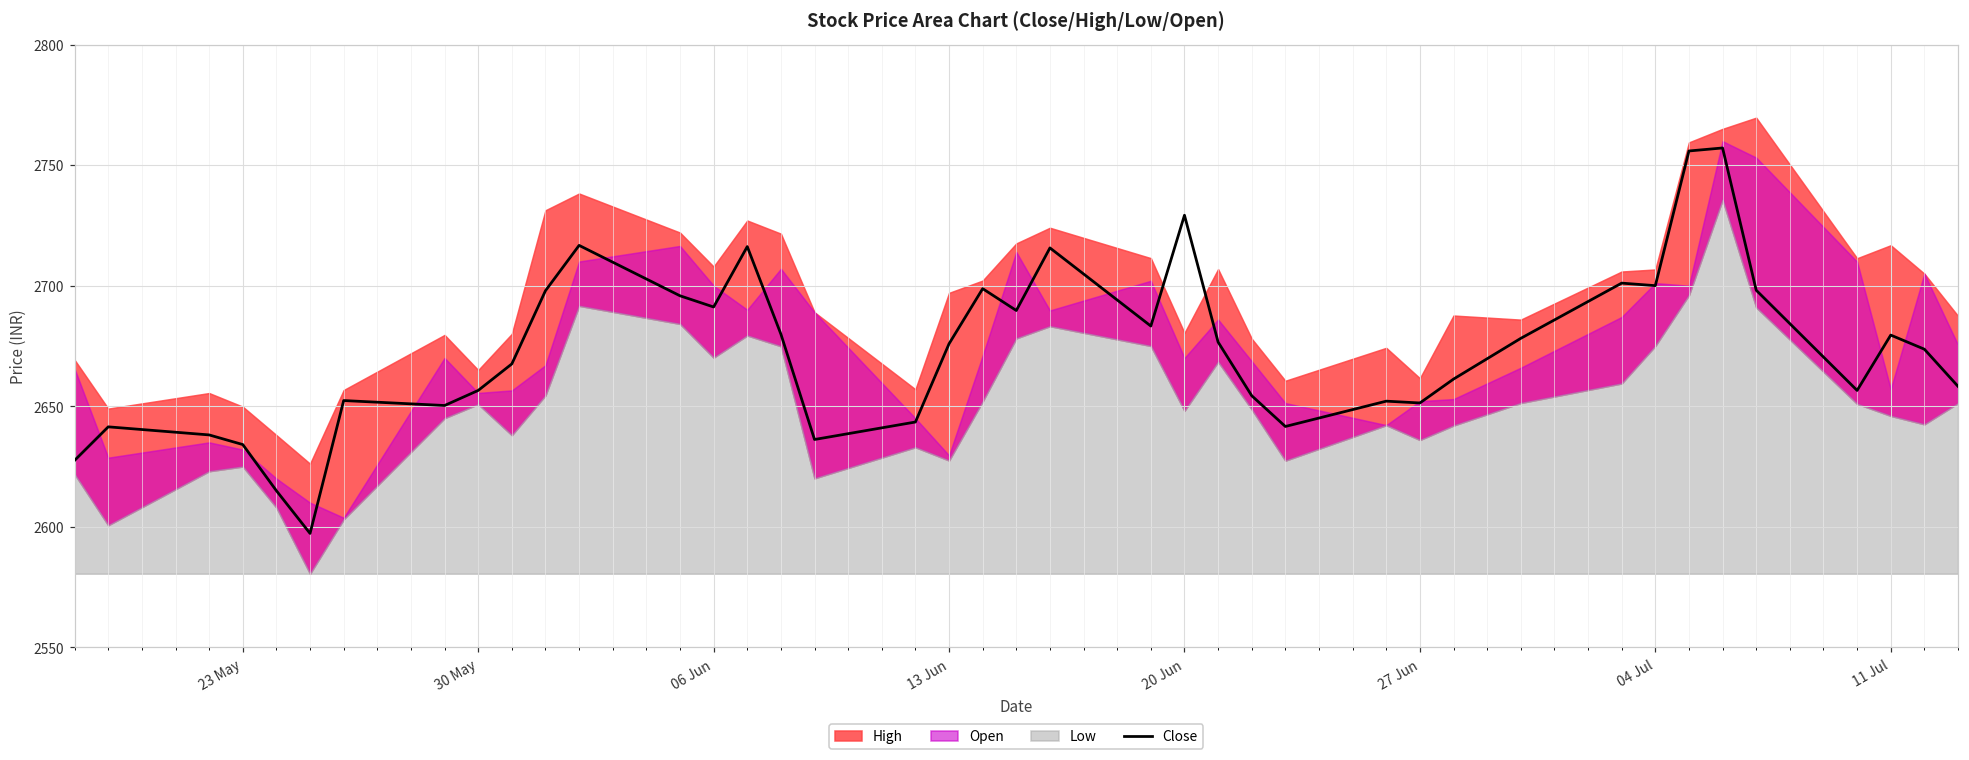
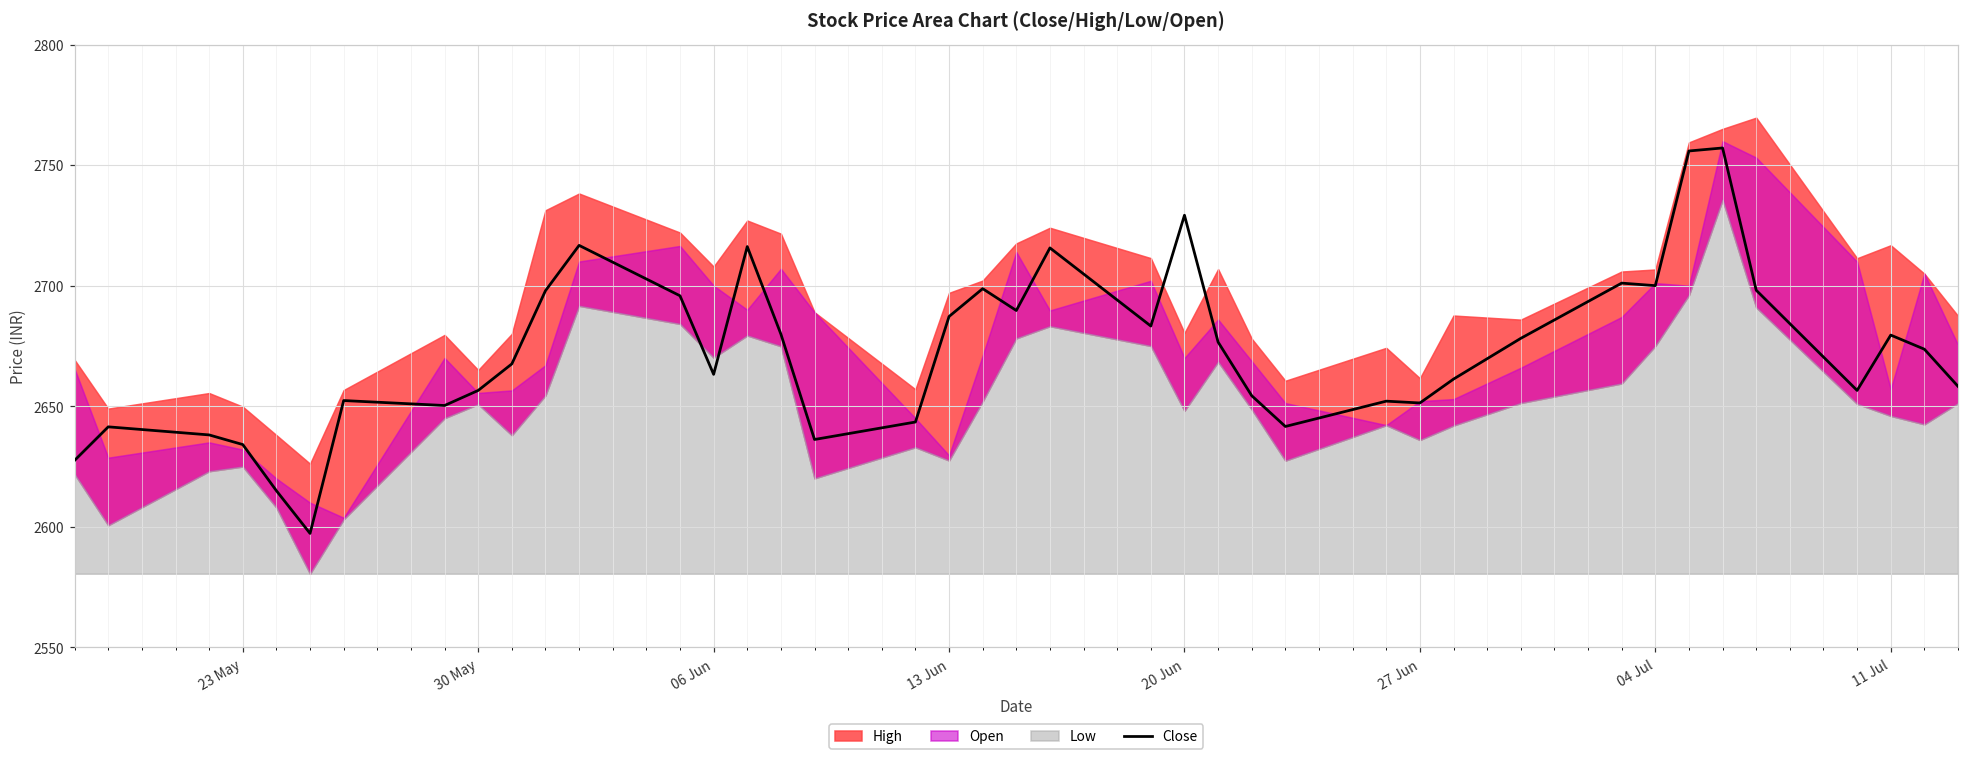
Close, 06 Jun: 2691 -> 2663
Close, 13 Jun: 2676 -> 2687
